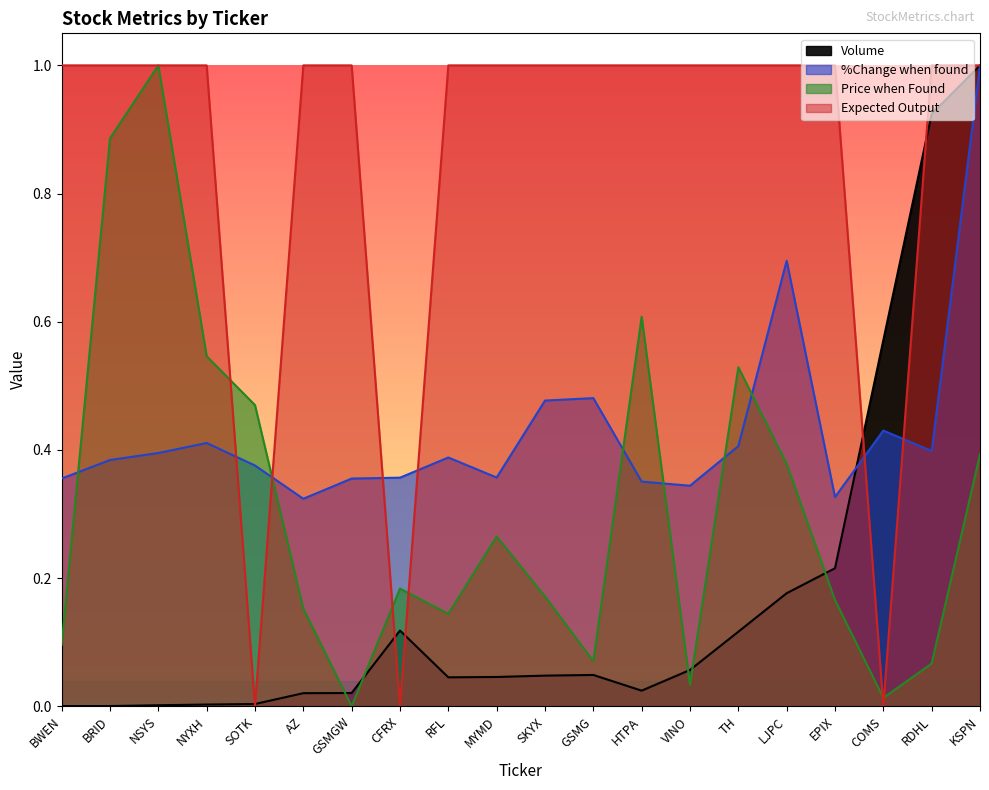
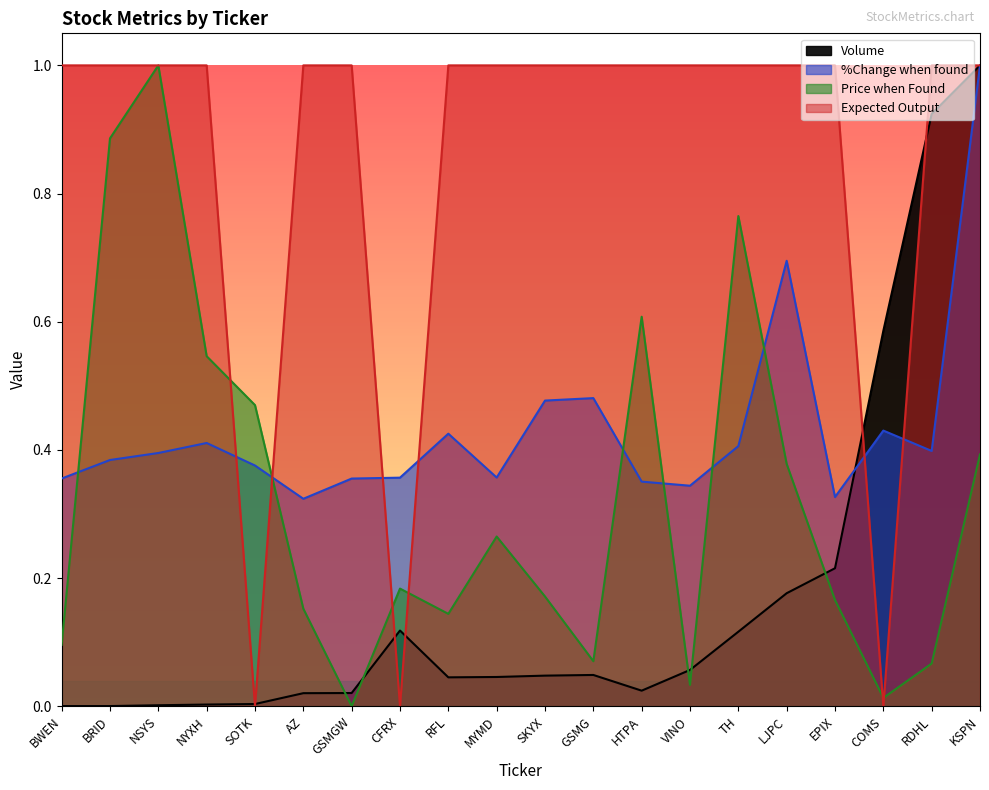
%Change when found, RFL: 0.39 -> 0.43
Price when Found, TH: 0.53 -> 0.76
Volume, COMS: 0.57 -> 0.59
